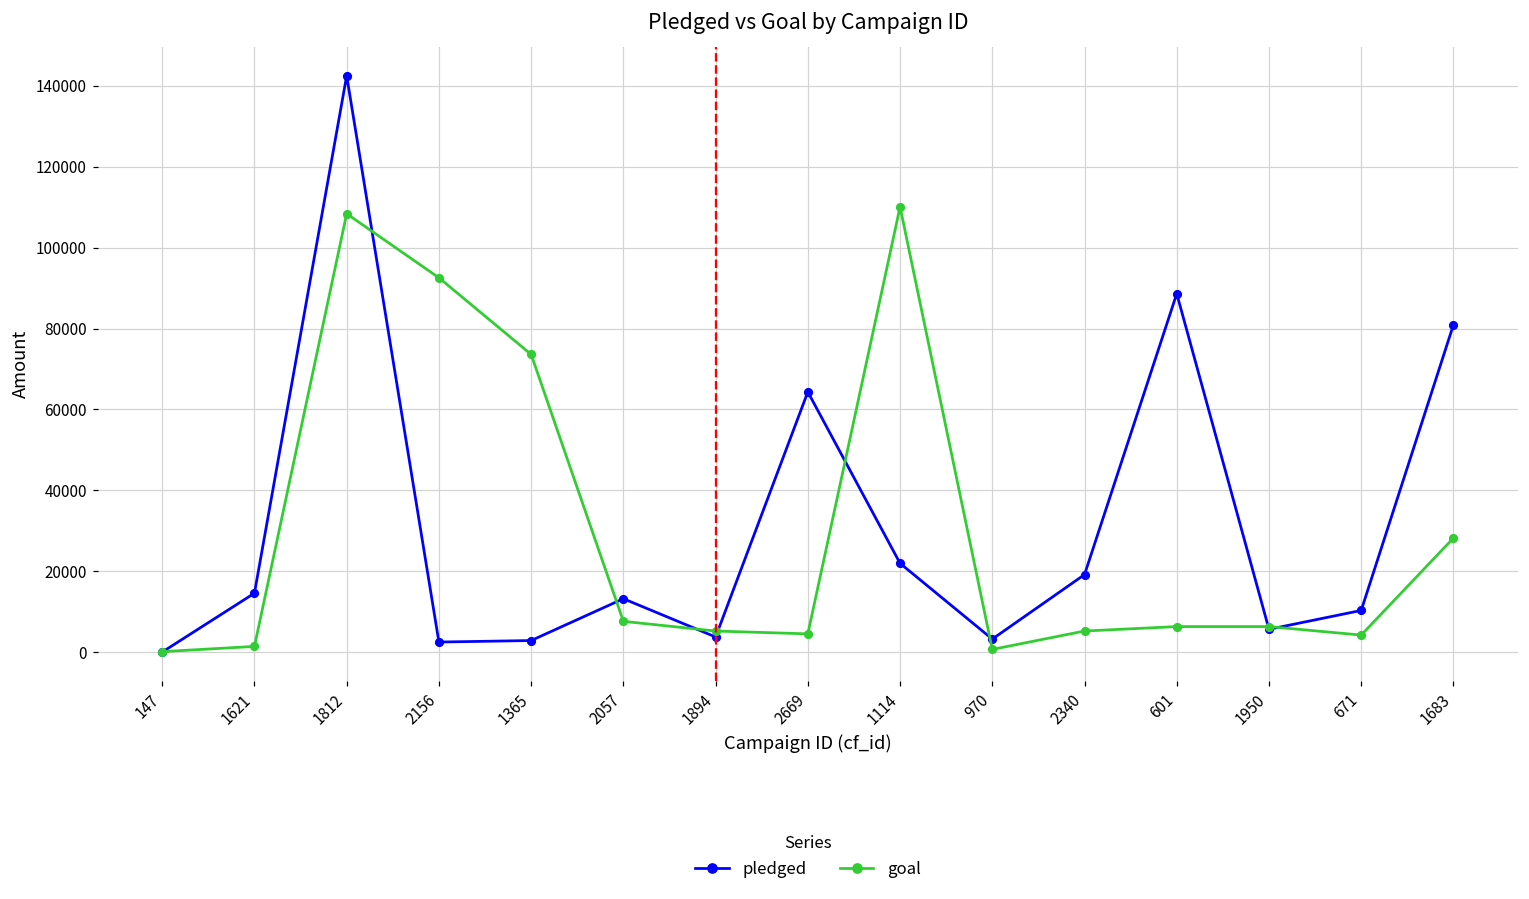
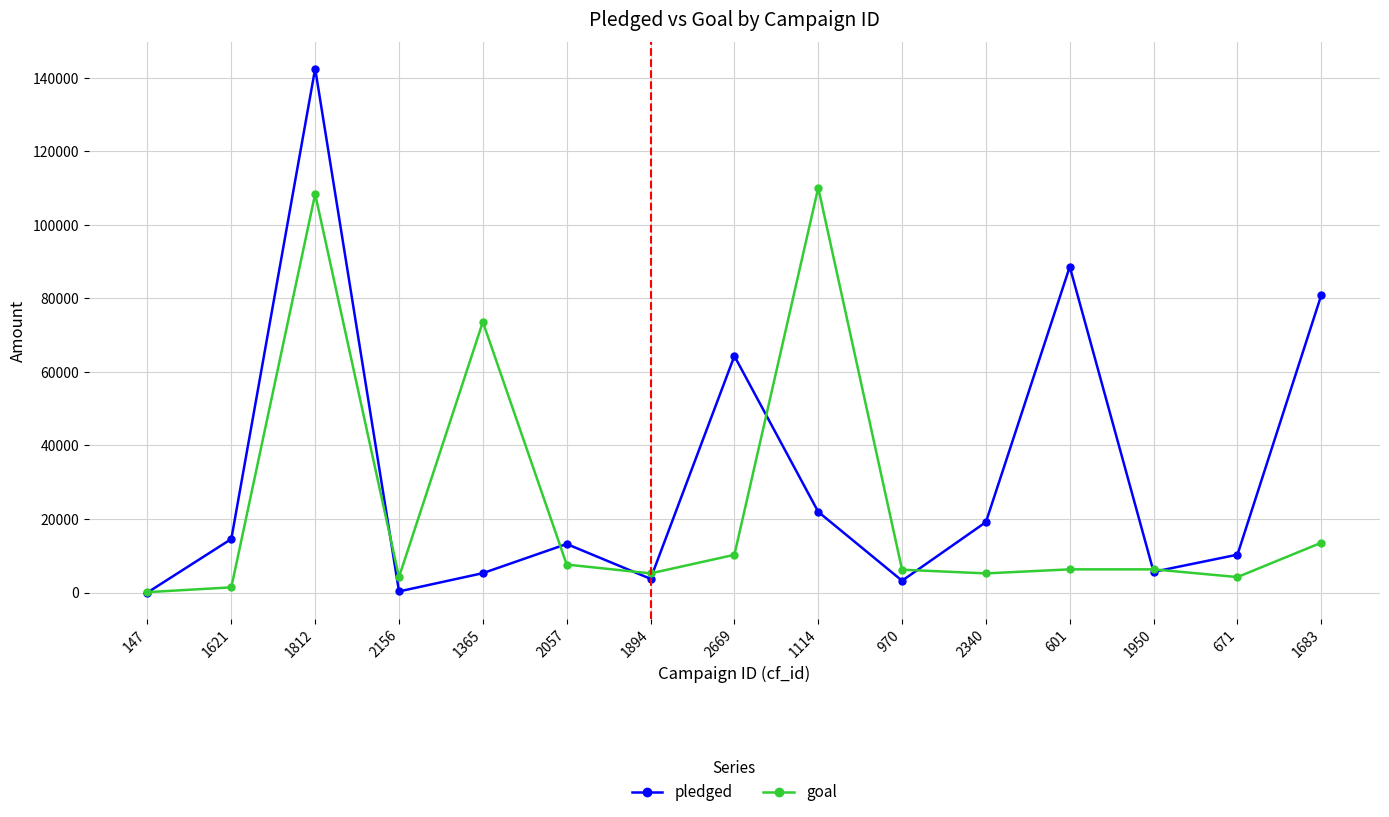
pledged, 2156: 2000 -> 0
goal, 2156: 93000 -> 4000
pledged, 1365: 3000 -> 5000
goal, 2669: 5000 -> 10000
goal, 970: 1000 -> 6000
goal, 1683: 28000 -> 14000
